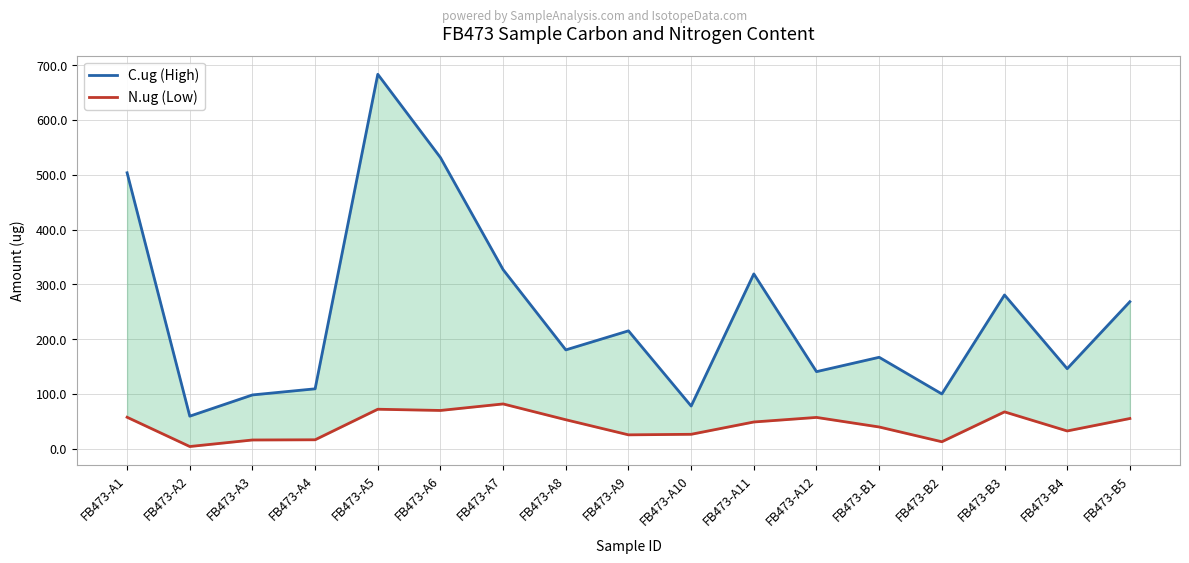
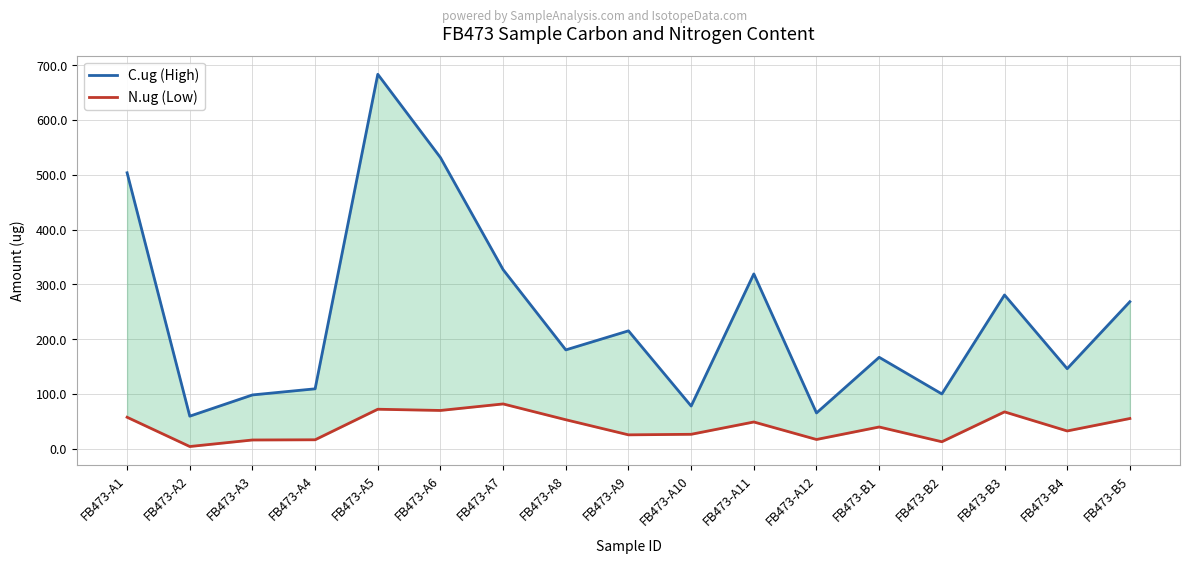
C.ug (High), FB473-A12: 140 -> 70
N.ug (Low), FB473-A12: 60 -> 20
